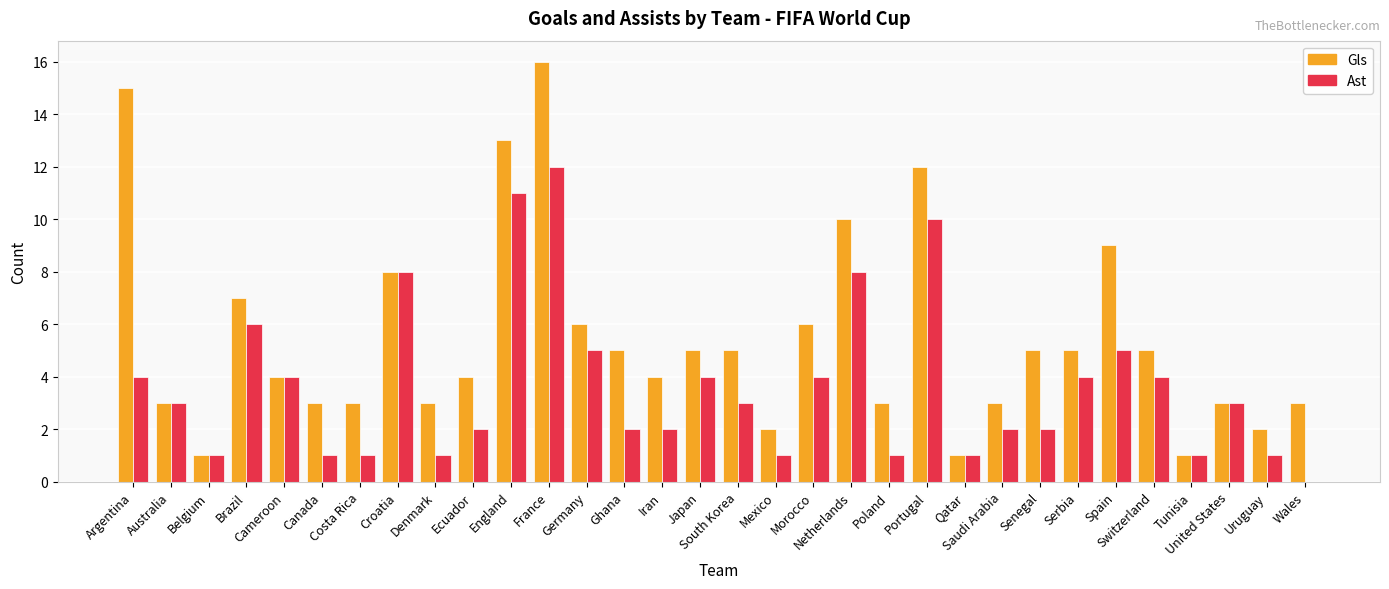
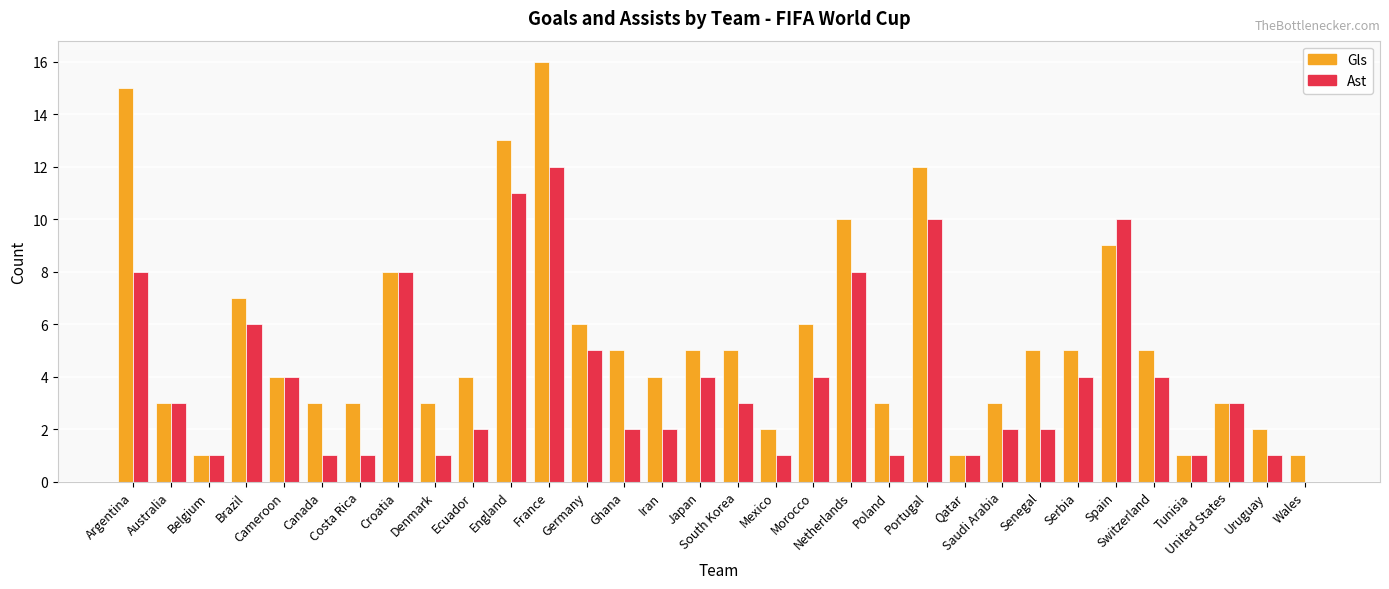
Ast, Argentina: 4 -> 8
Ast, Spain: 5 -> 10
Gls, Wales: 3 -> 1
